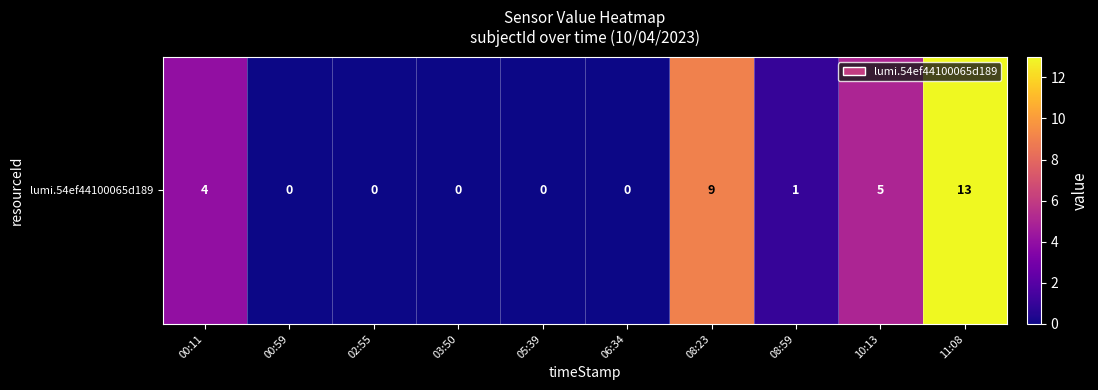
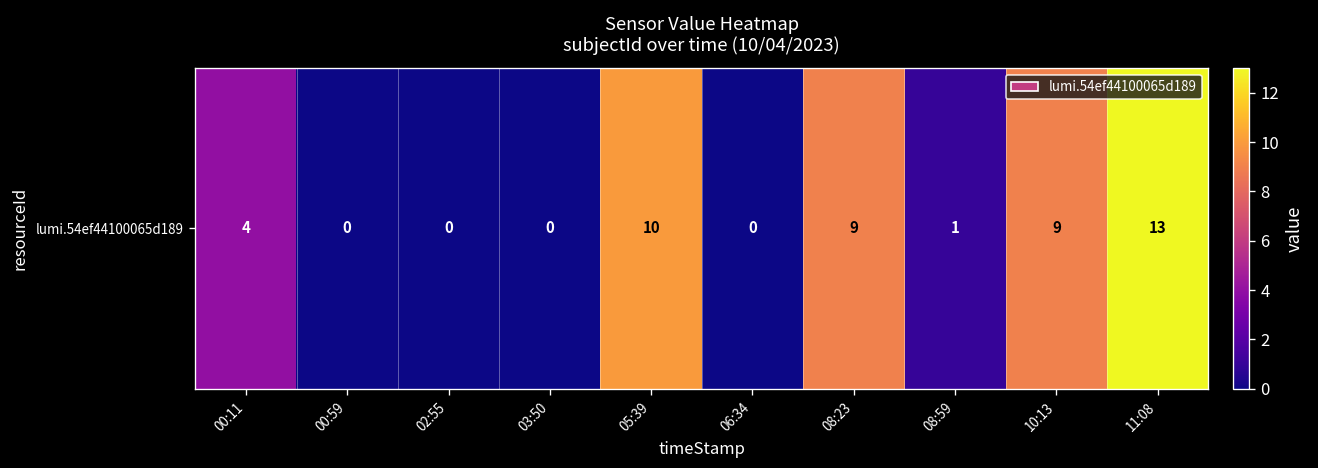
lumi.54ef44100065d189, 05:39: 0 -> 10
lumi.54ef44100065d189, 10:13: 5 -> 9
